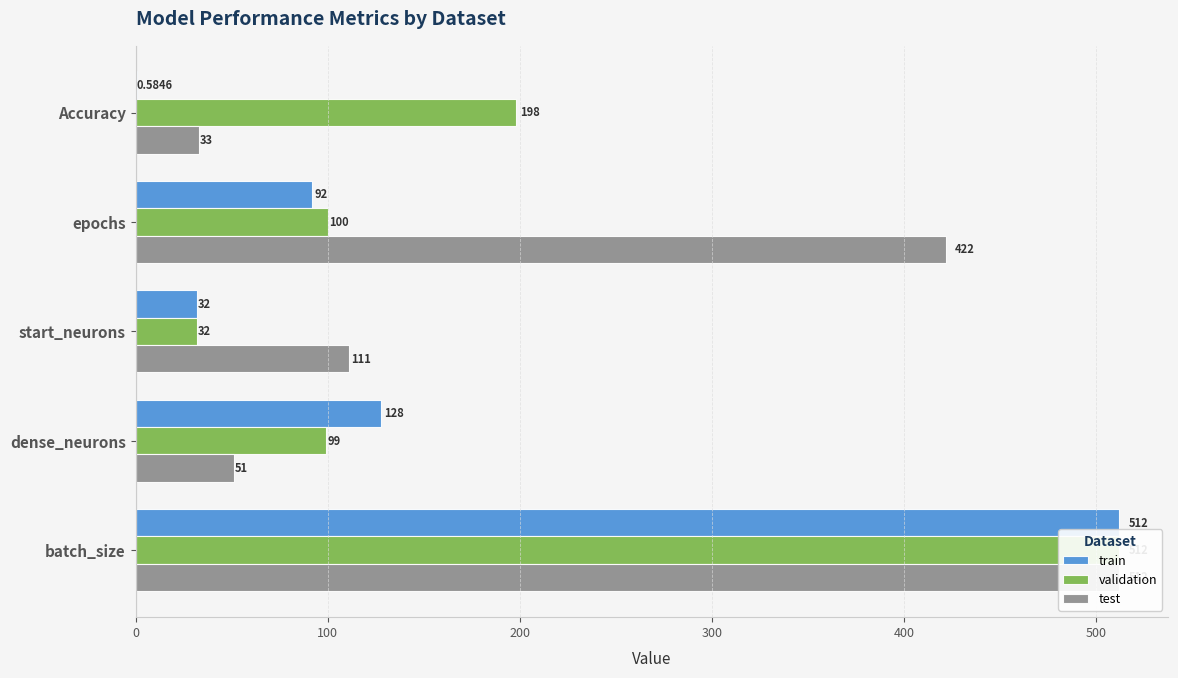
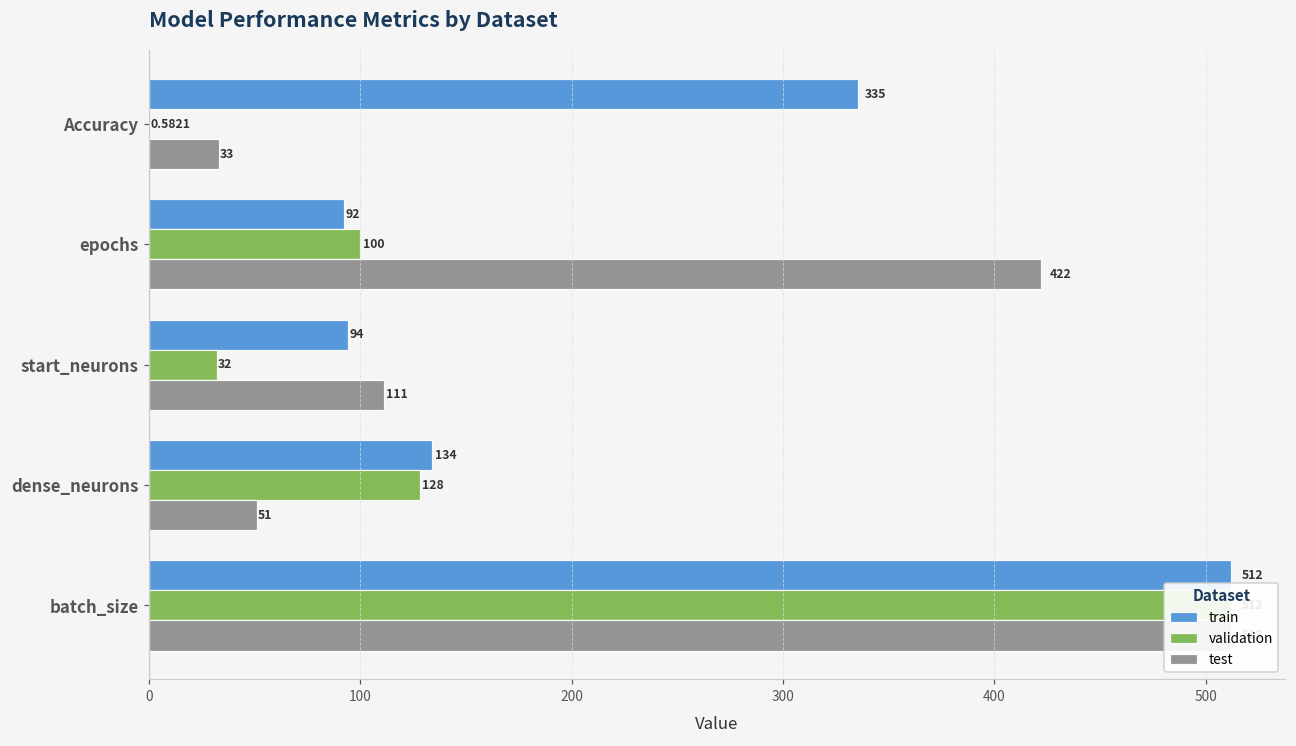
train, Accuracy: 0.5846 -> 335
validation, Accuracy: 198 -> 0.5821
train, start_neurons: 32 -> 94
train, dense_neurons: 128 -> 134
validation, dense_neurons: 99 -> 128
